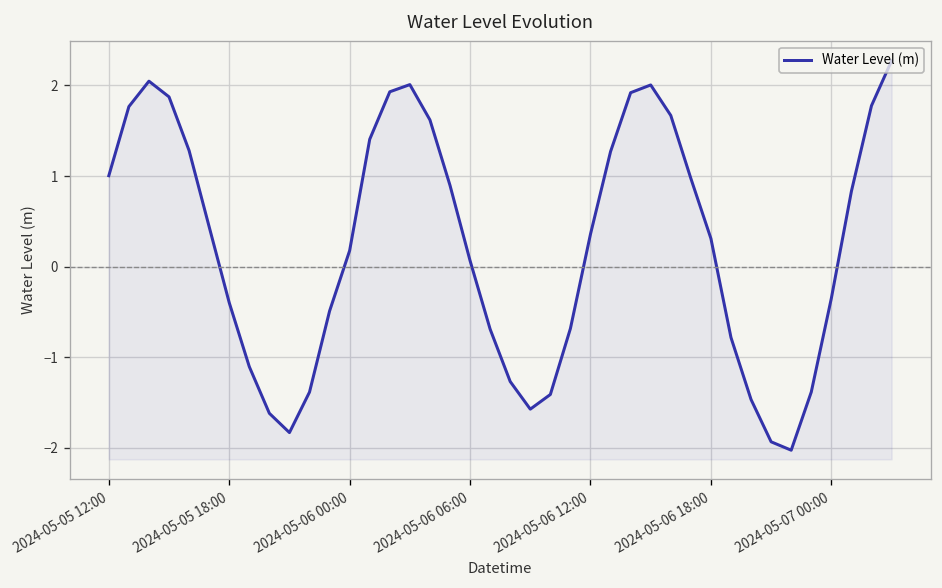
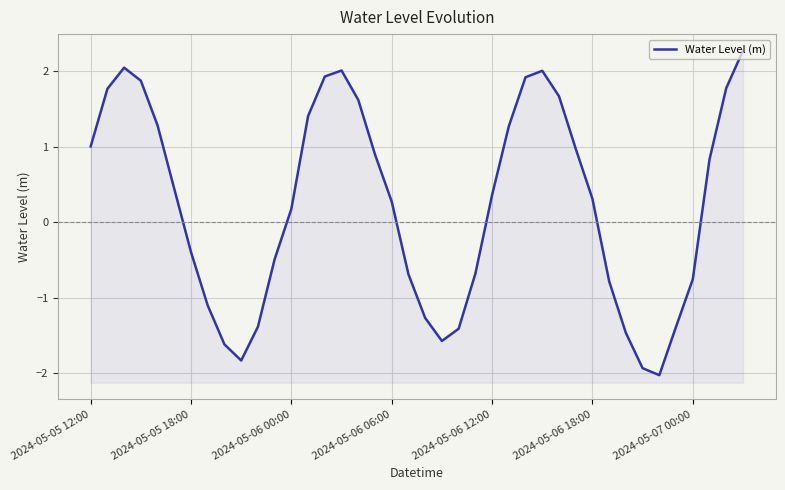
2024-05-06 06:00: 0.1 -> 0.3
2024-05-07 00:00: -0.4 -> -0.8
